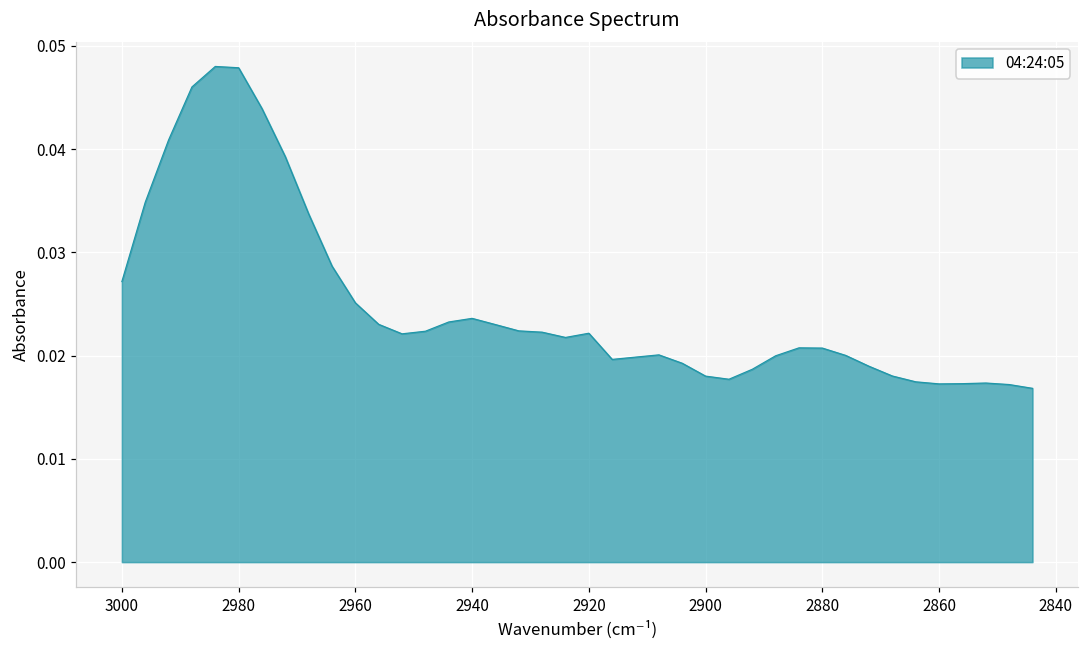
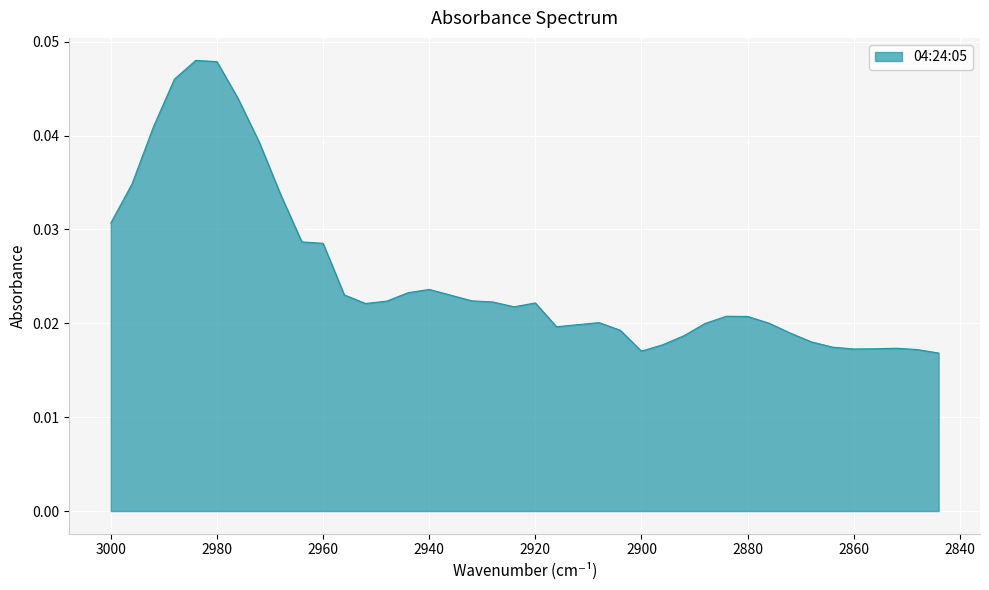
3000: 0.027 -> 0.031
2960: 0.025 -> 0.029
2900: 0.018 -> 0.017
